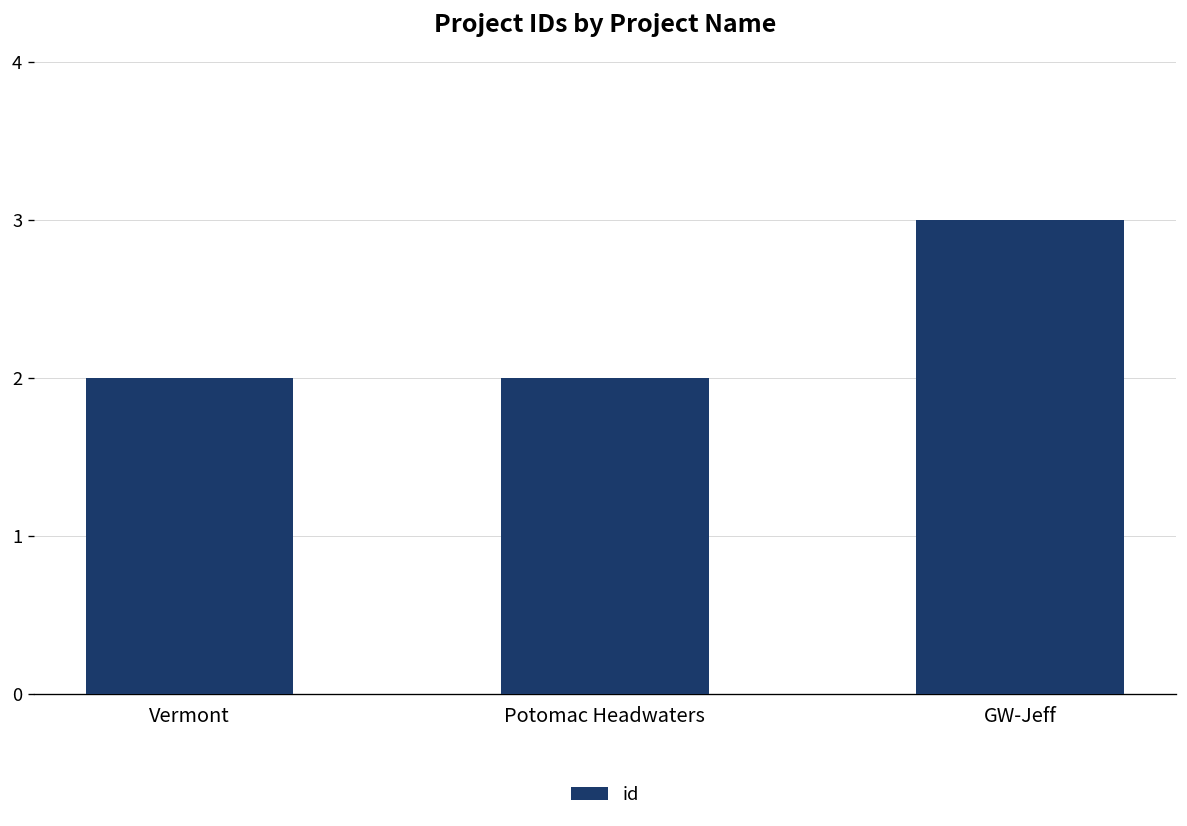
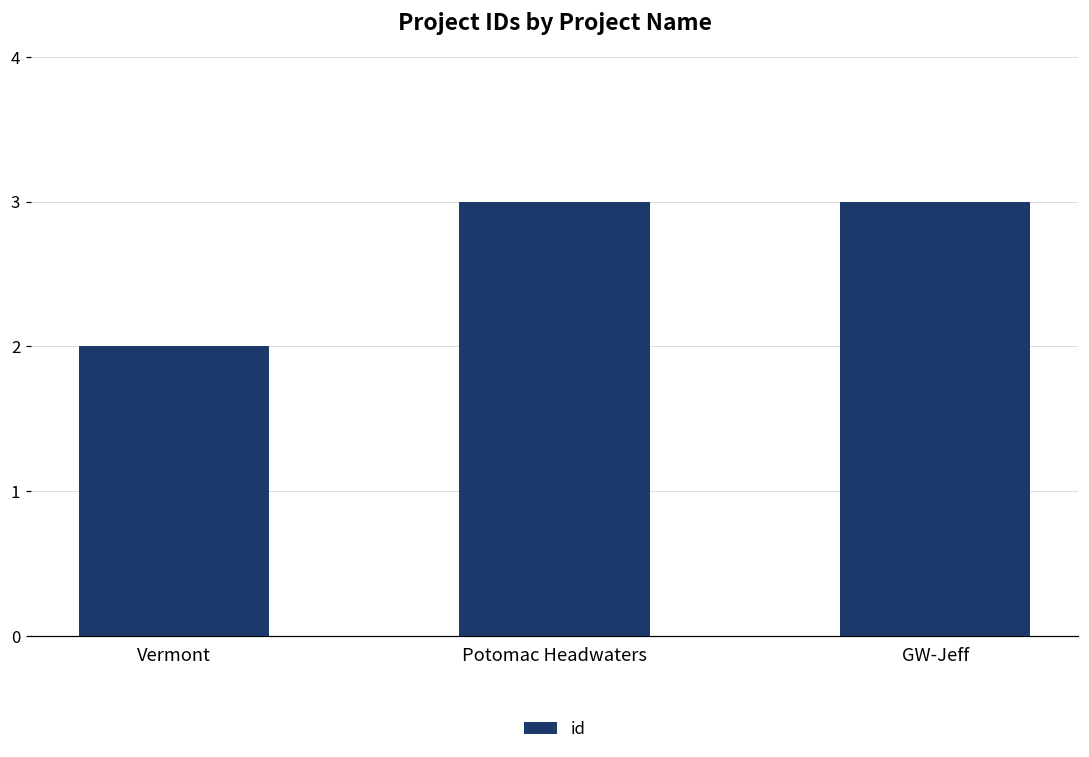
Potomac Headwaters: 2 -> 3
